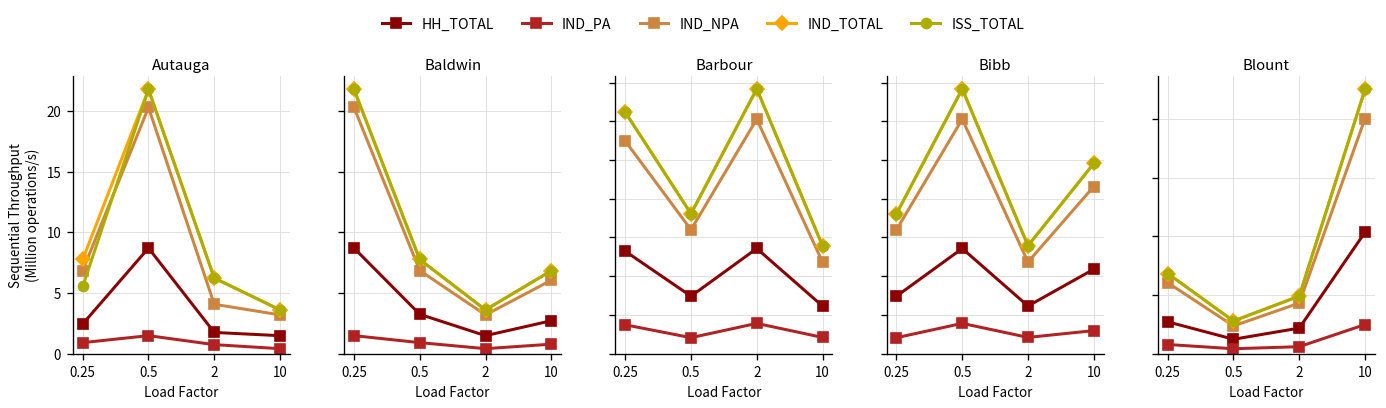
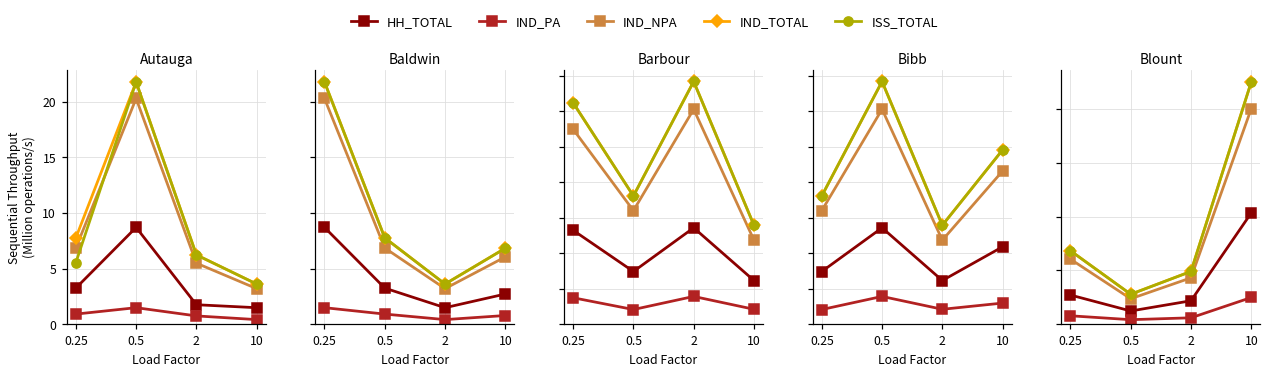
Autauga, HH_TOTAL, 0.25: 2.5 -> 3.2
Autauga, IND_NPA, 2: 4.1 -> 5.5
